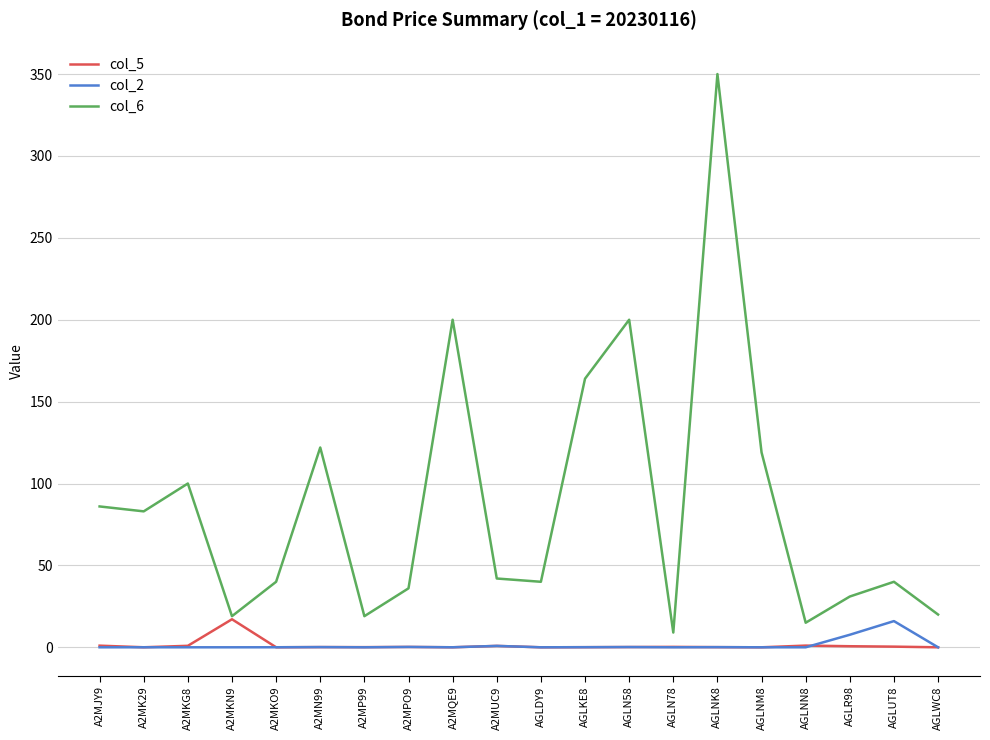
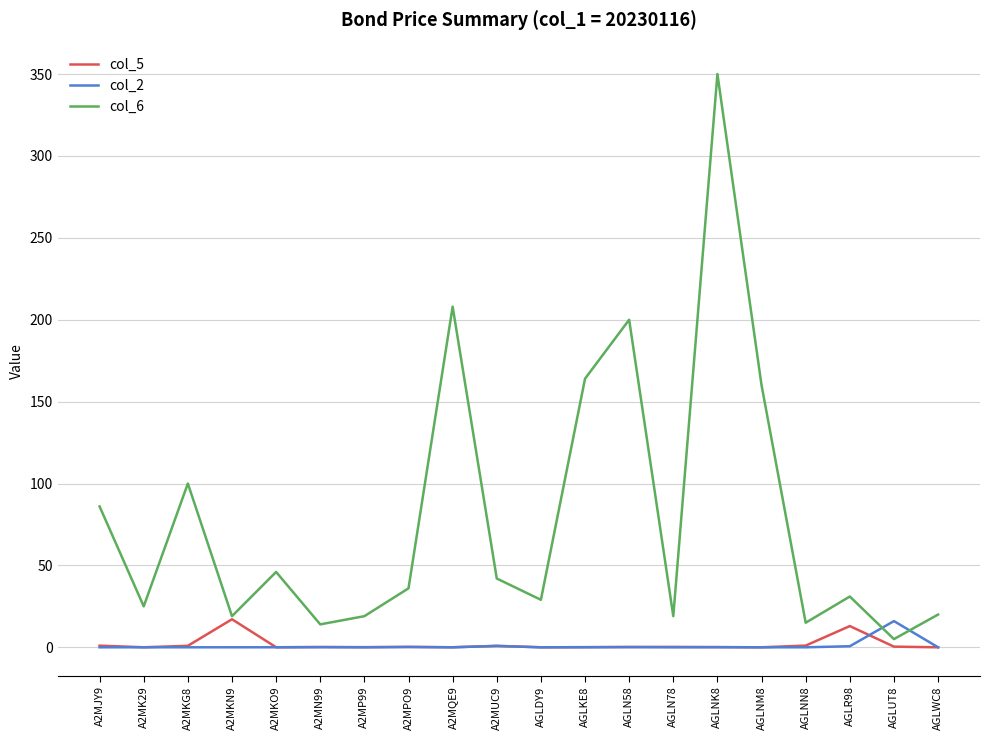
col_6, A2MK29: 83 -> 25
col_6, A2MKO9: 40 -> 46
col_6, A2MN99: 122 -> 14
col_6, A2MQE9: 200 -> 208
col_6, AGLDY9: 40 -> 29
col_6, AGLN78: 9 -> 19
col_6, AGLNM8: 119 -> 160
col_5, AGLR98: 1 -> 13
col_2, AGLR98: 8 -> 1
col_6, AGLUT8: 40 -> 5
